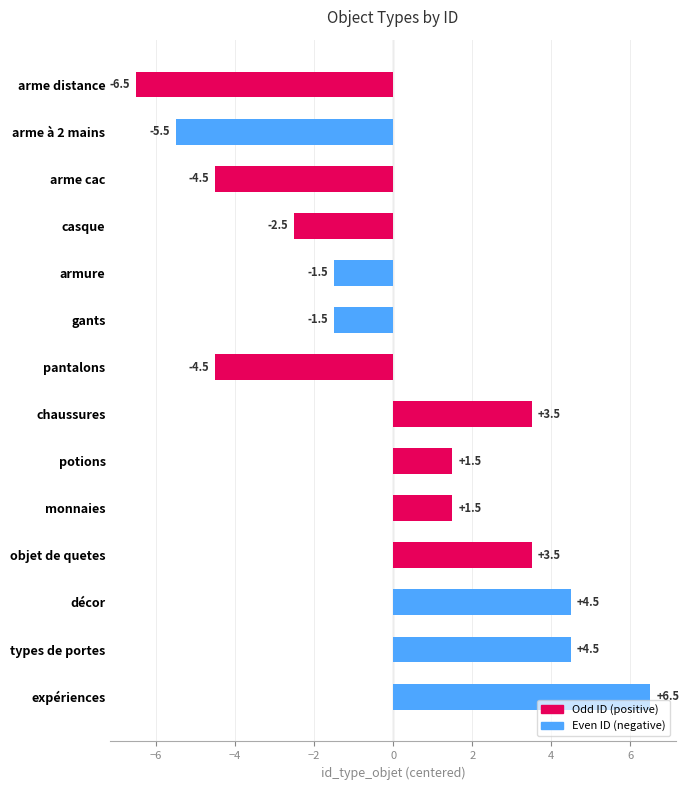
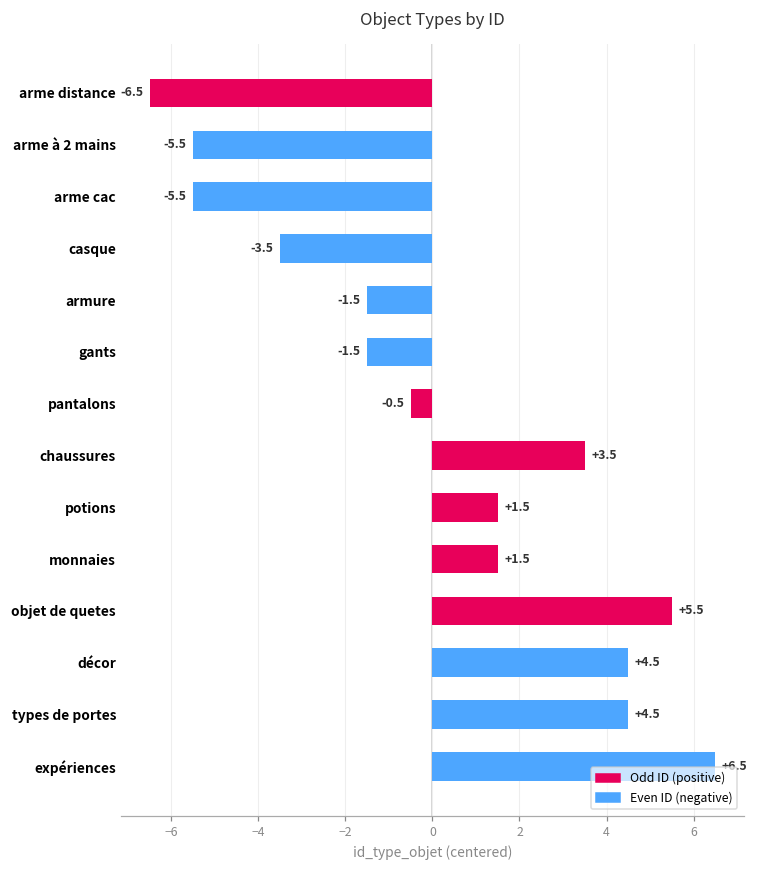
arme cac: -4.5 -> -5.5
casque: -2.5 -> -3.5
pantalons: -4.5 -> -0.5
objet de quetes: +3.5 -> +5.5
